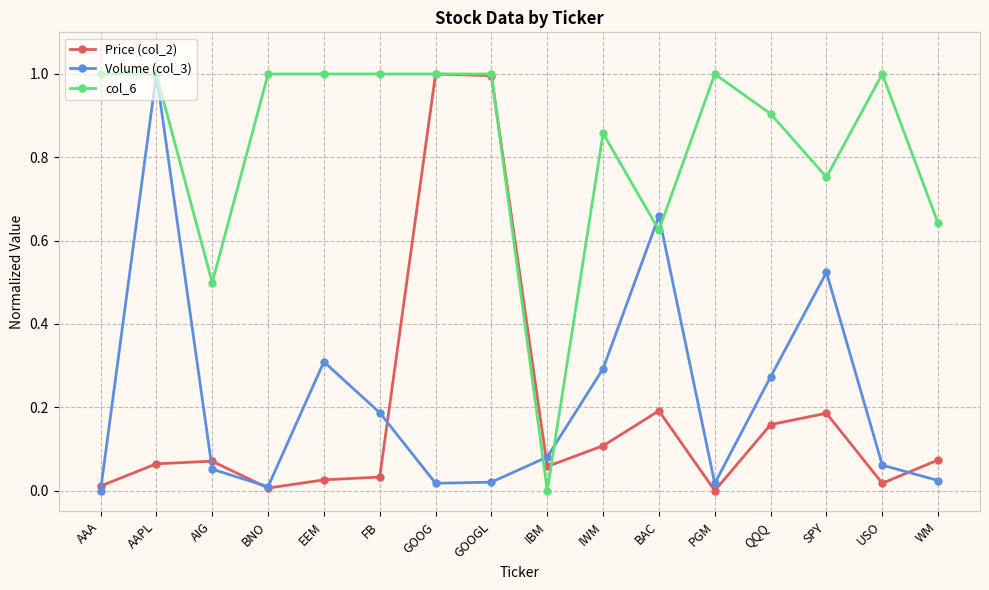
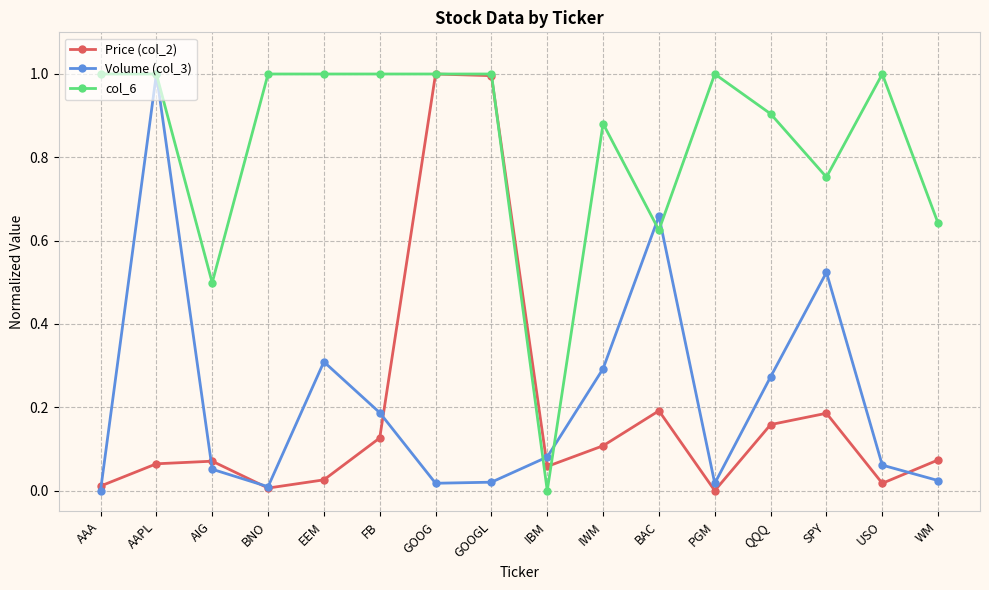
Price (col_2), FB: 0.03 -> 0.13
col_6, IWM: 0.86 -> 0.88
